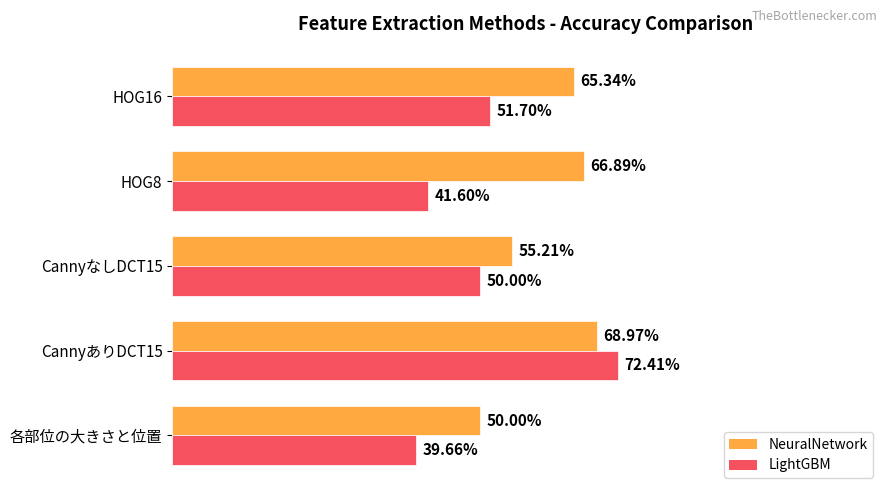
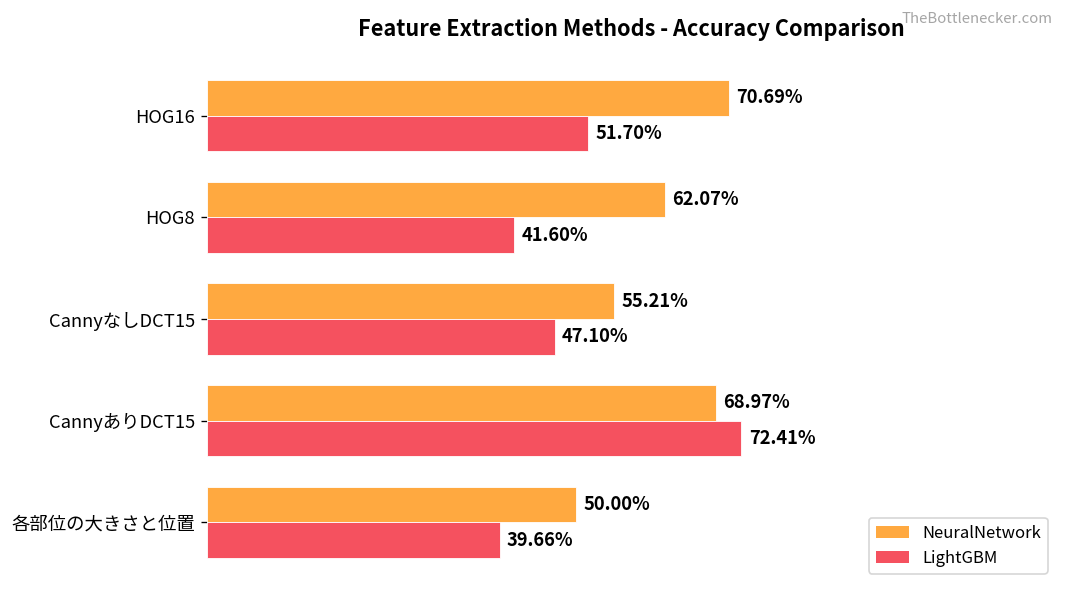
NeuralNetwork, HOG16: 65.34% -> 70.69%
NeuralNetwork, HOG8: 66.89% -> 62.07%
LightGBM, CannyなしDCT15: 50.00% -> 47.10%
